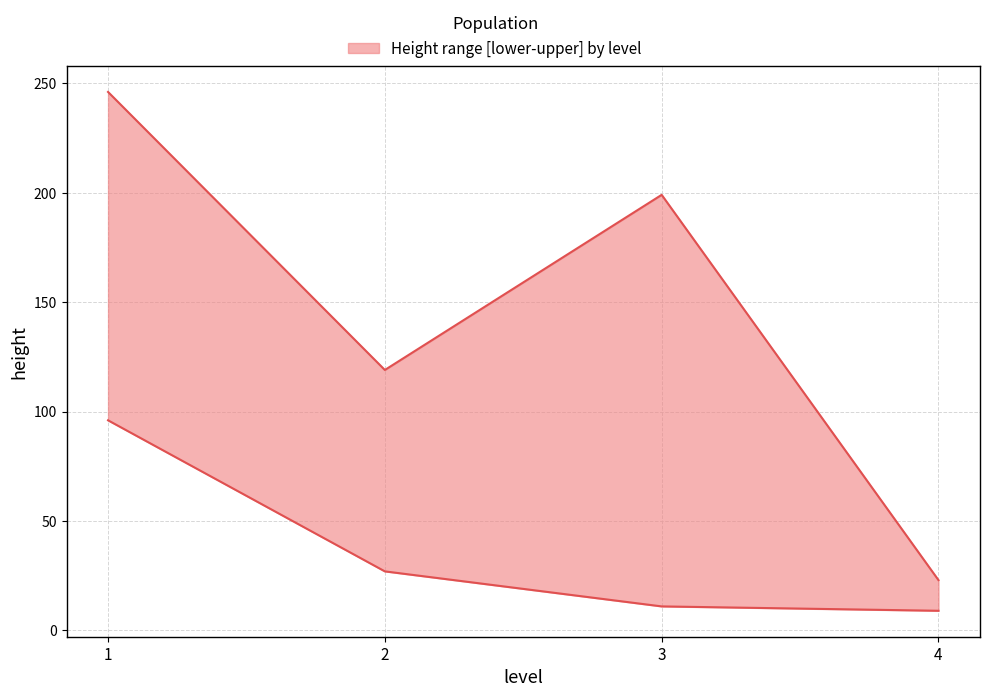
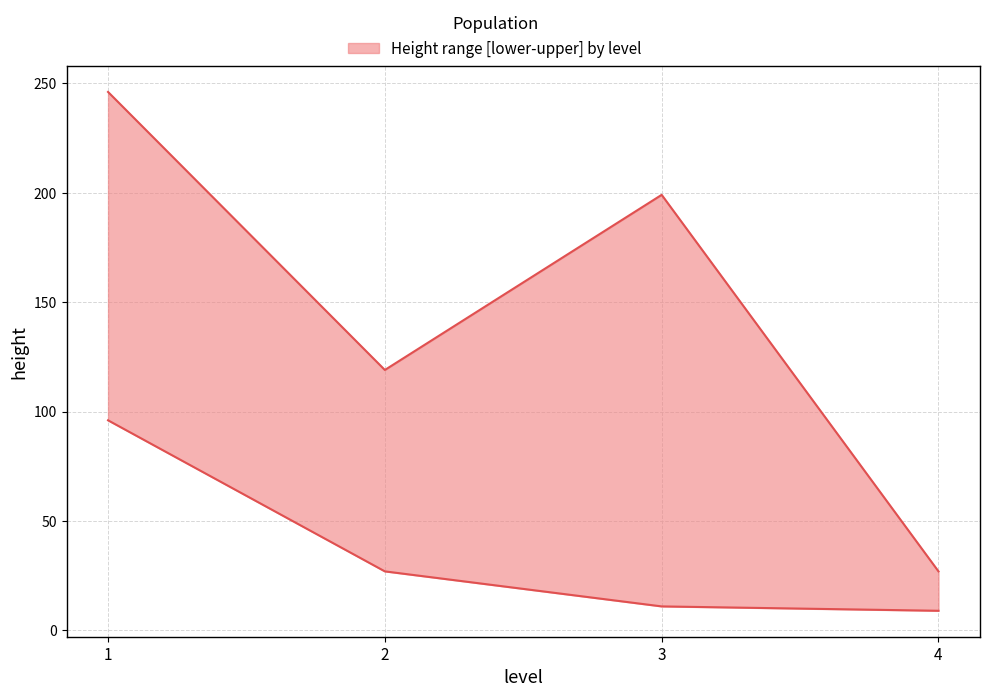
Height range [lower-upper] by level, 4: 23 -> 27
